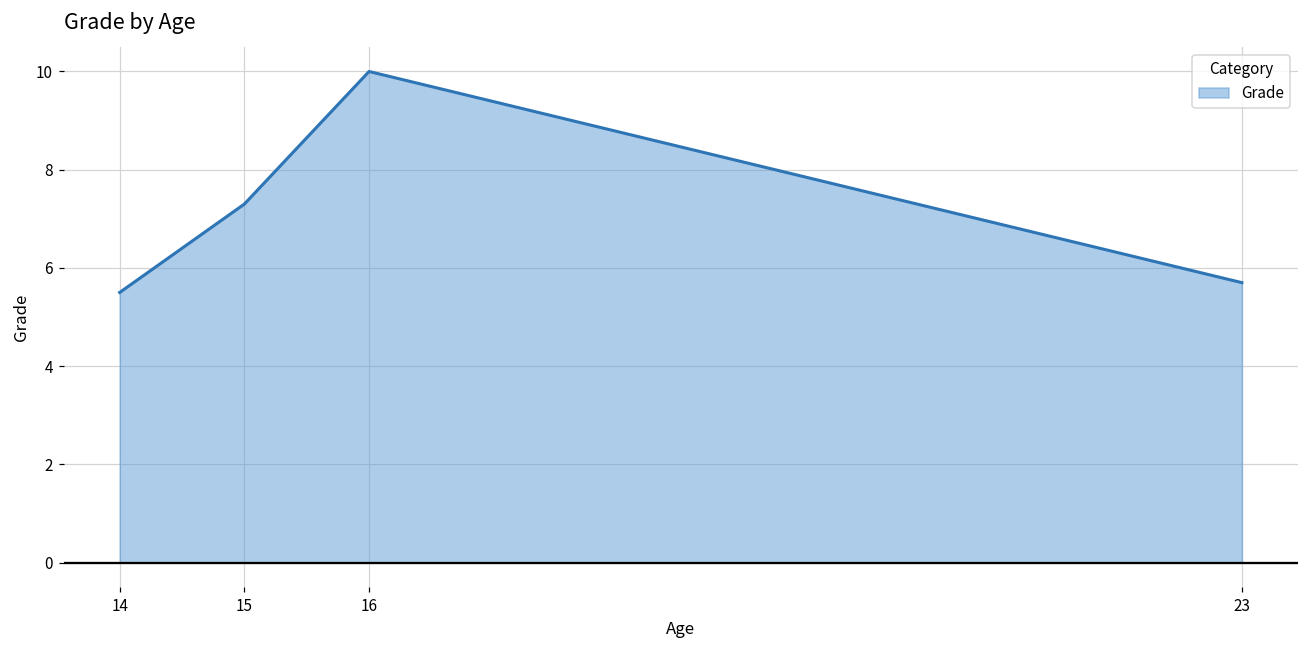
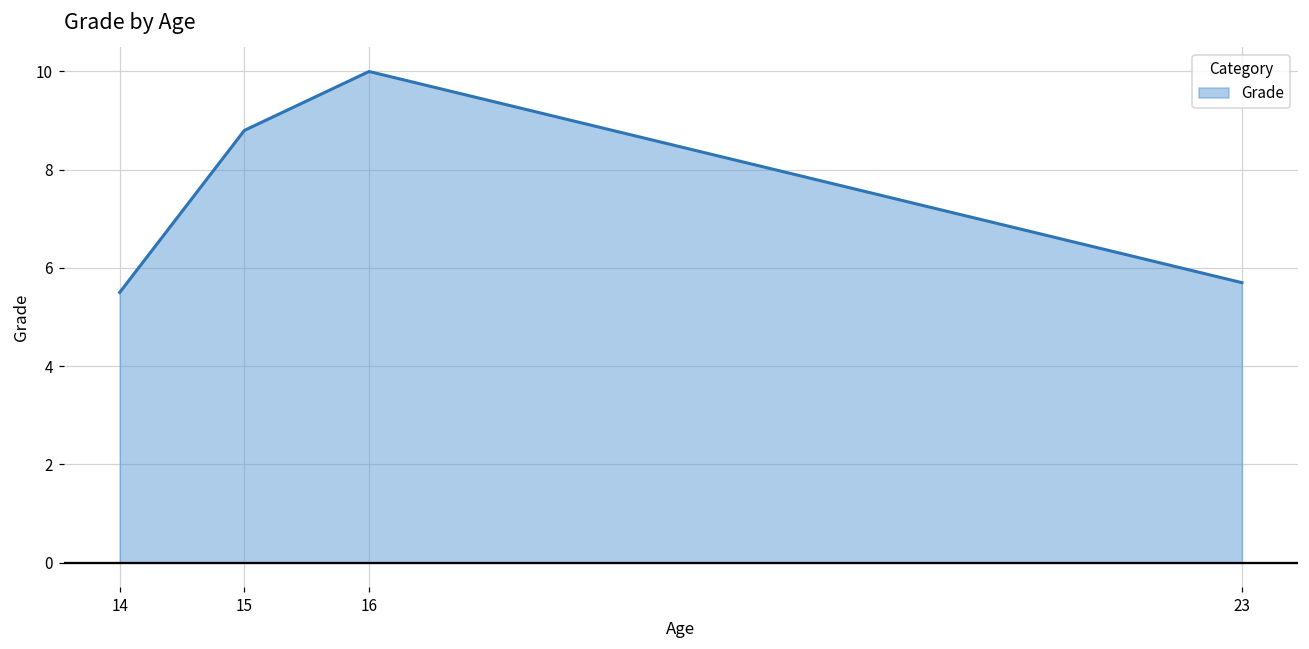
15: 7.3 -> 8.8
